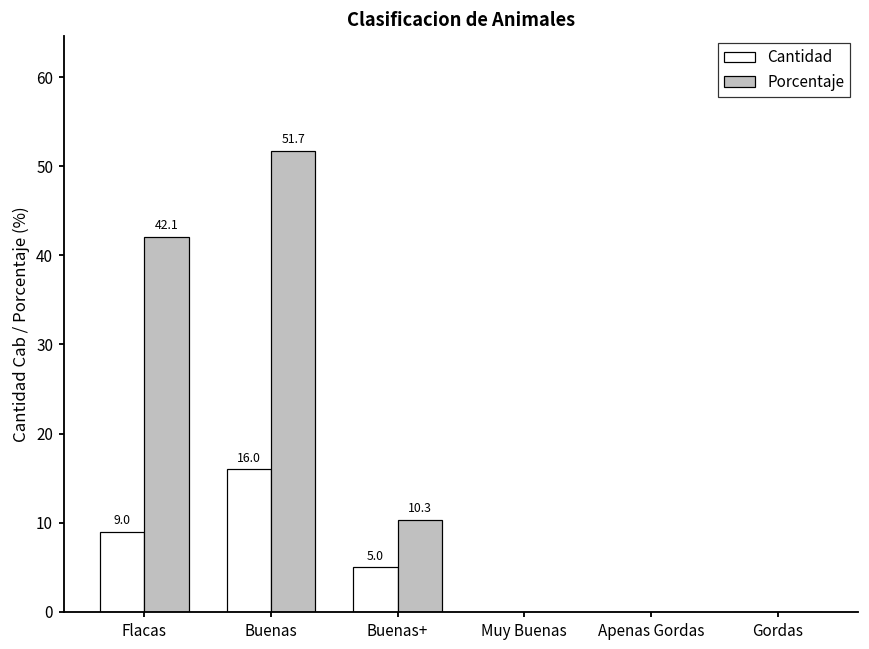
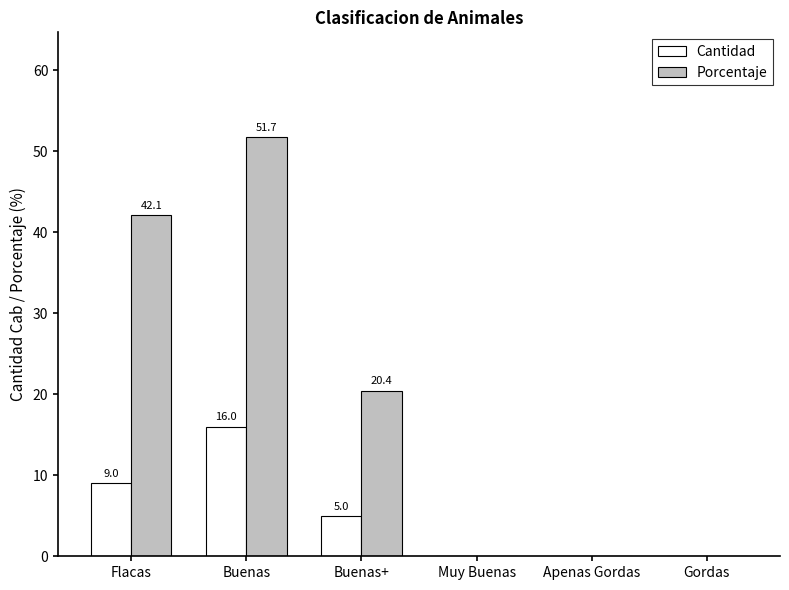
Porcentaje, Buenas+: 10.3 -> 20.4
